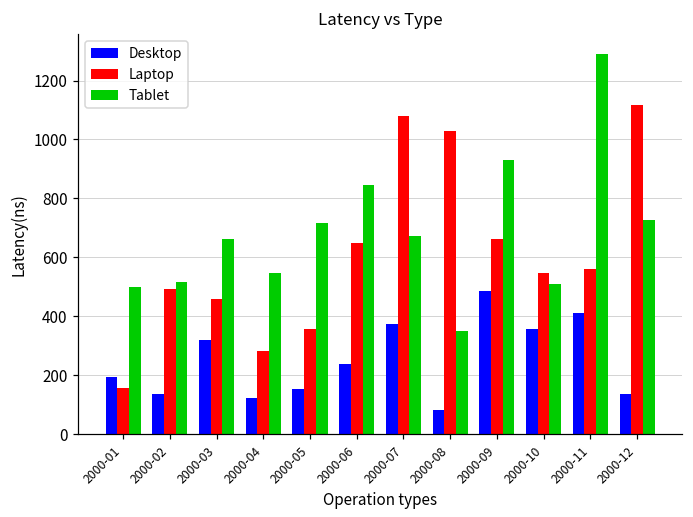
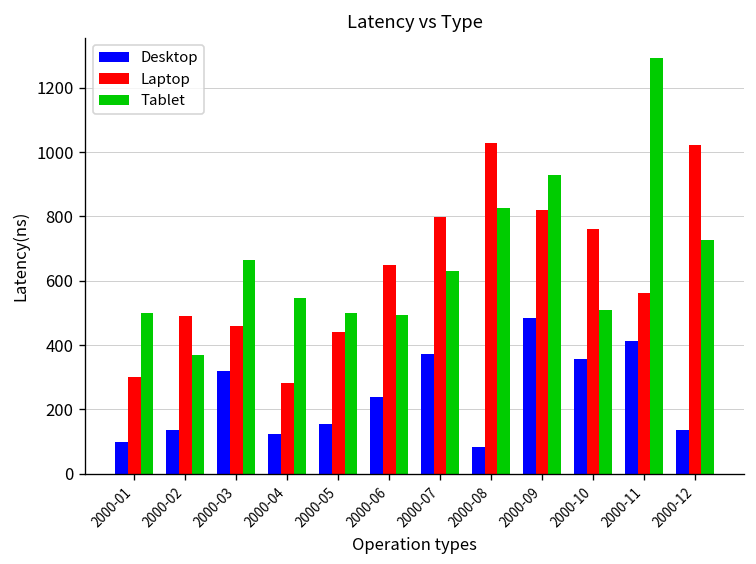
Desktop, 2000-01: 200 -> 100
Laptop, 2000-01: 160 -> 300
Tablet, 2000-02: 520 -> 370
Laptop, 2000-05: 360 -> 440
Tablet, 2000-05: 720 -> 500
Tablet, 2000-06: 840 -> 490
Laptop, 2000-07: 1080 -> 800
Tablet, 2000-07: 670 -> 630
Tablet, 2000-08: 350 -> 830
Laptop, 2000-09: 660 -> 820
Laptop, 2000-10: 550 -> 760
Laptop, 2000-12: 1120 -> 1020
